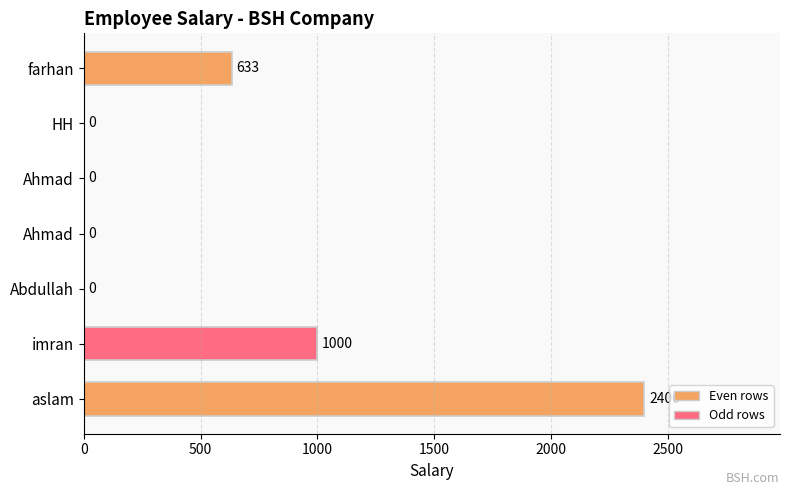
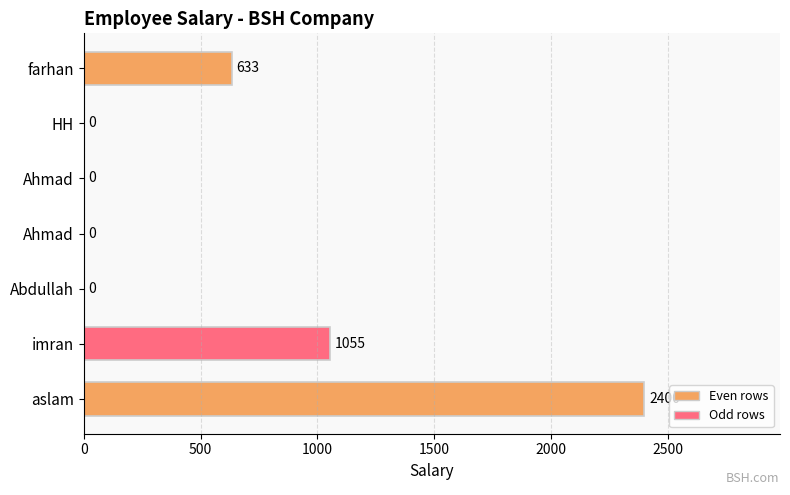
imran: 1000 -> 1055
